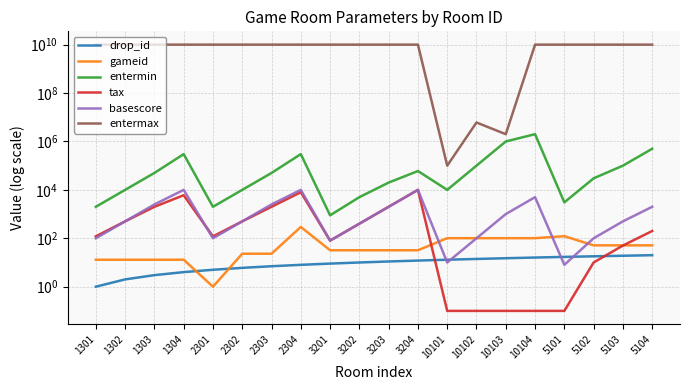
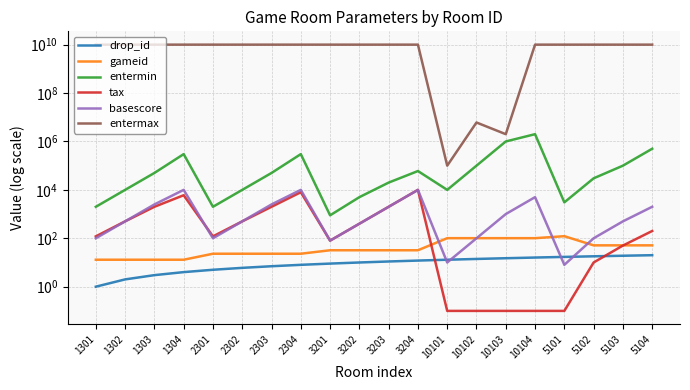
gameid, 2301: 1 -> 20
gameid, 2304: 300 -> 20
